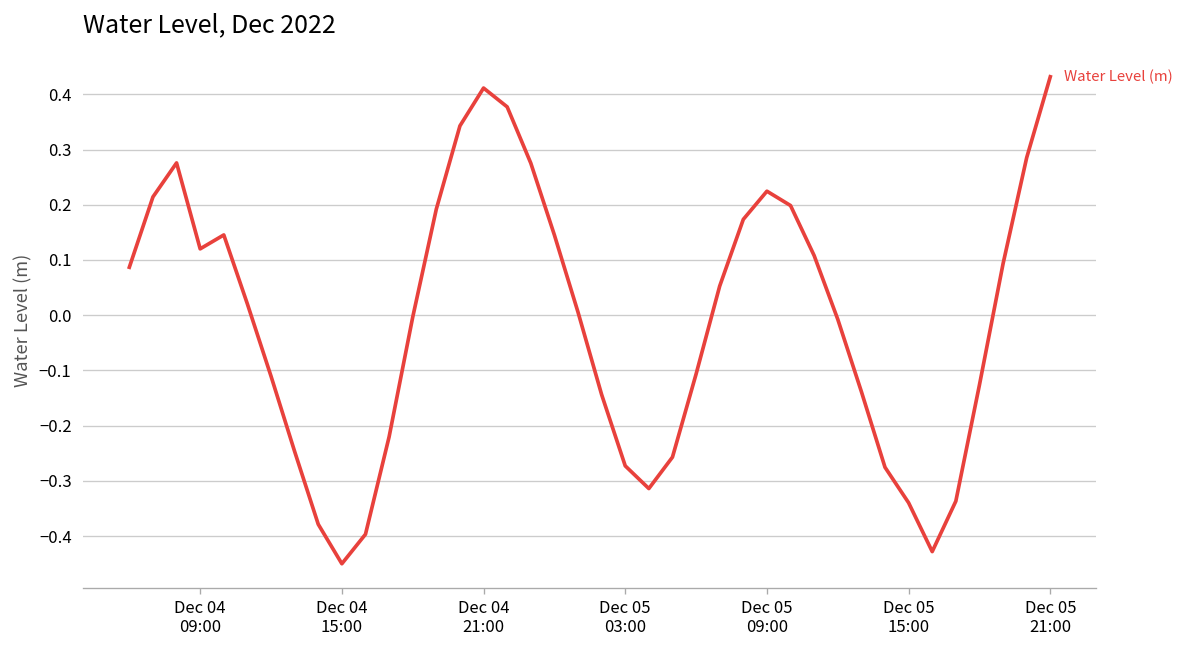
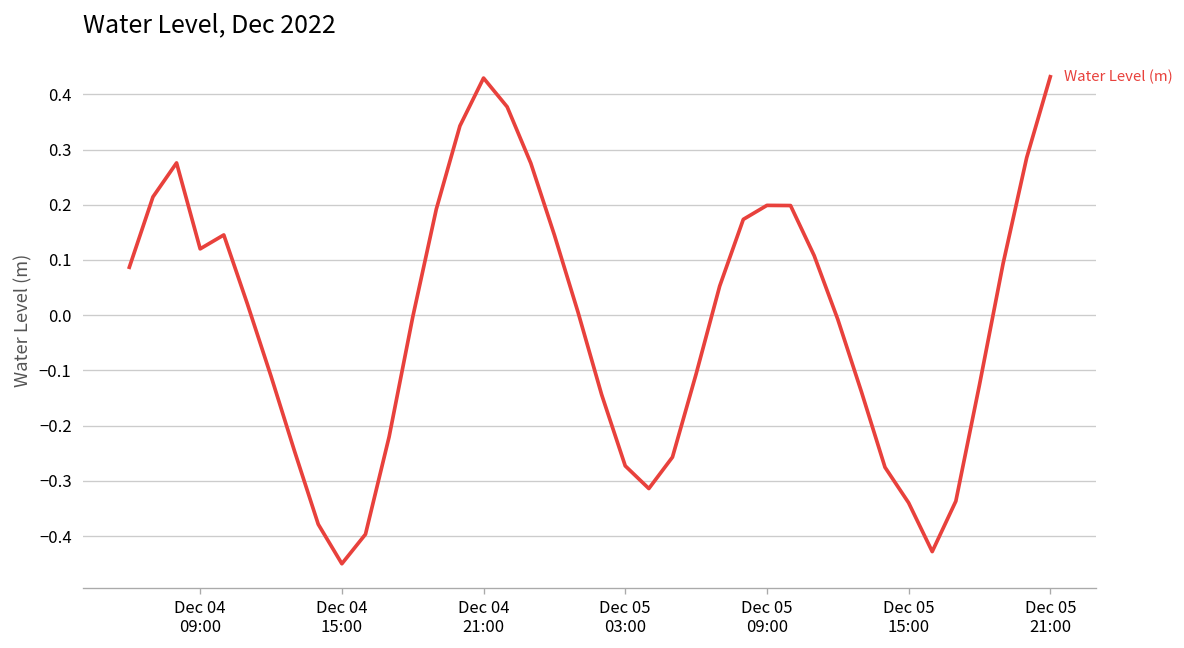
Dec 04 21:00: 0.41 -> 0.43
Dec 05 09:00: 0.22 -> 0.20
